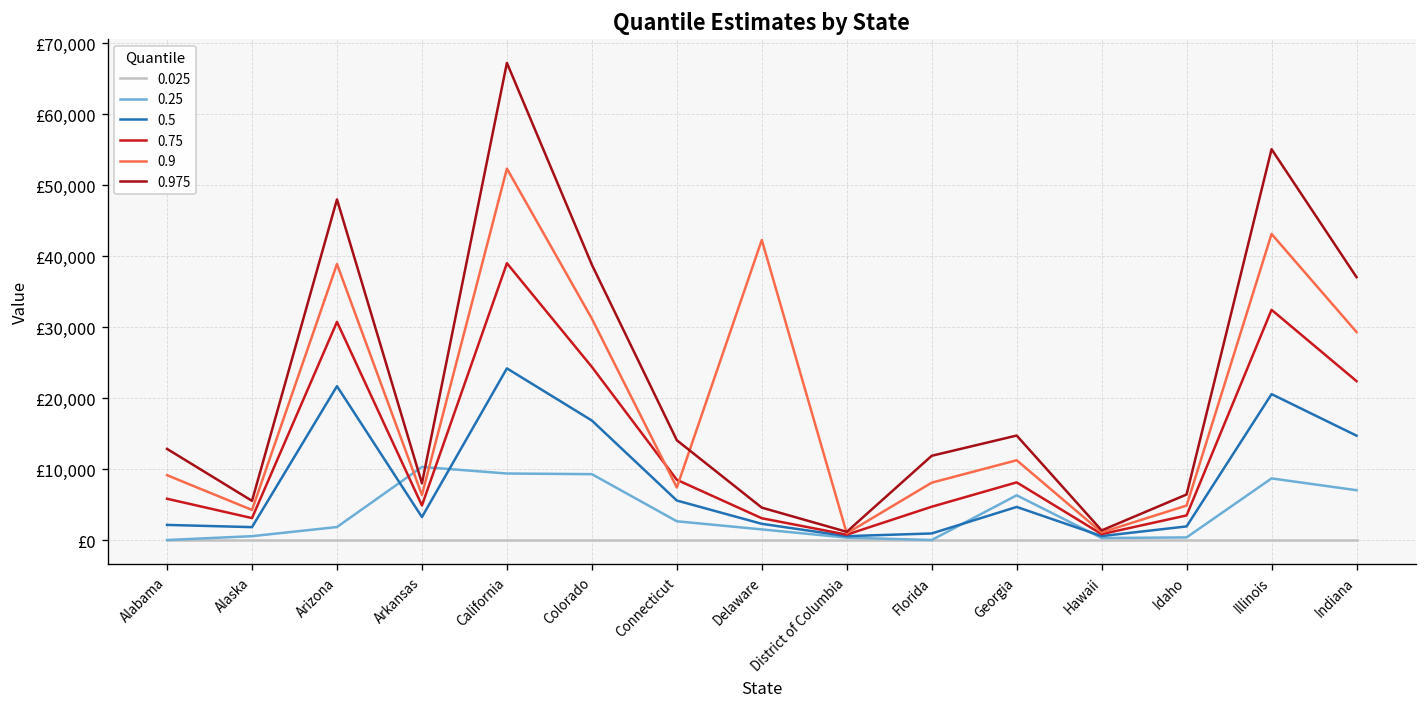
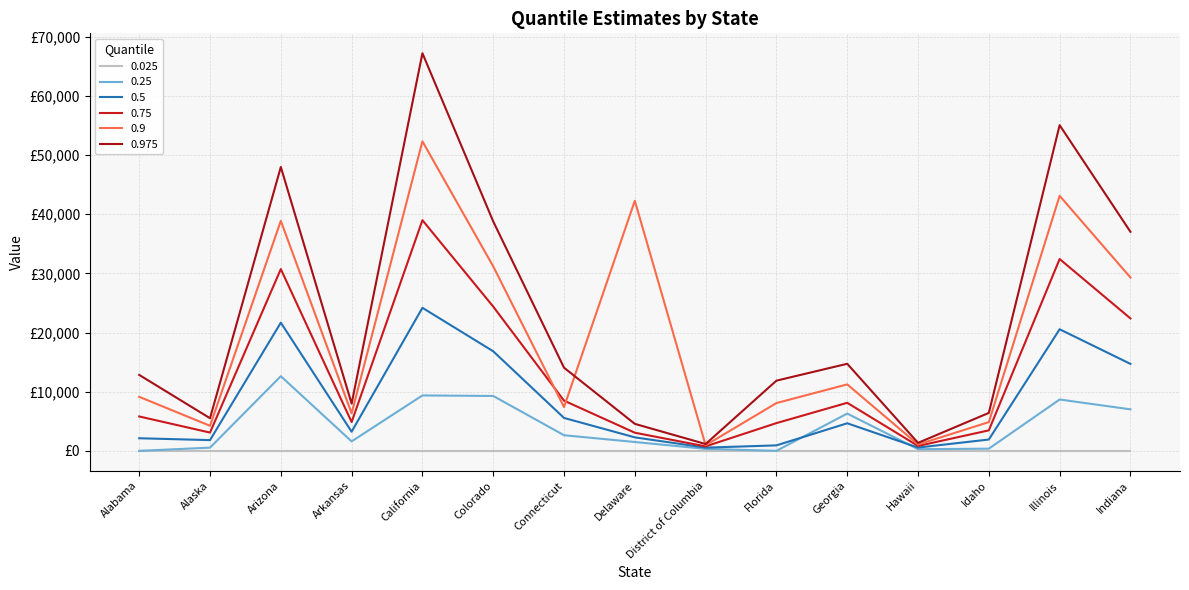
0.25, Arizona: £2,000 -> £13,000
0.25, Arkansas: £10,000 -> £2,000
